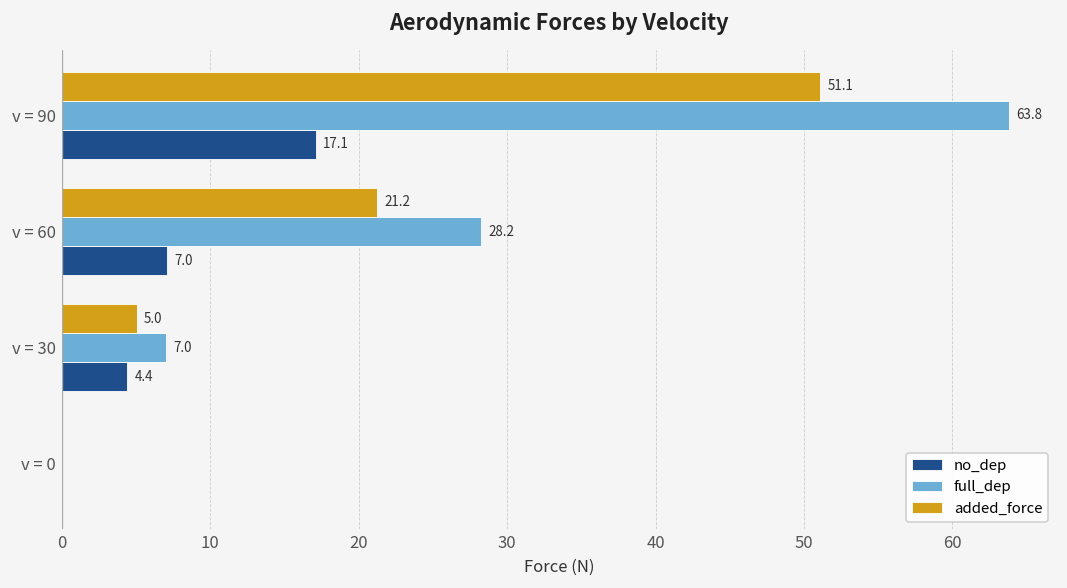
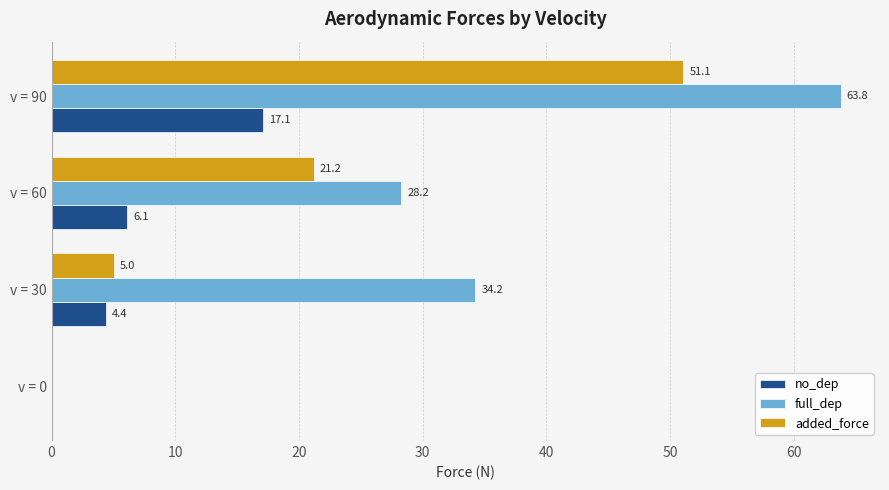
no_dep, v = 60: 7.0 -> 6.1
full_dep, v = 30: 7.0 -> 34.2
